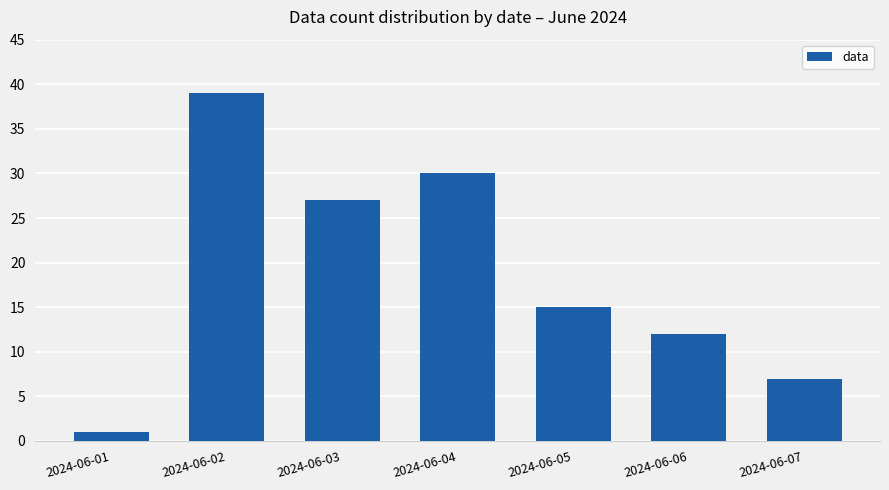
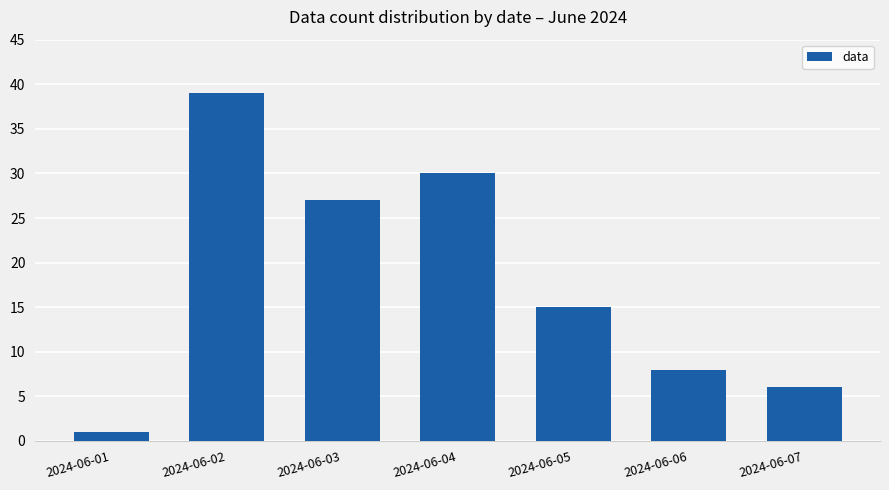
2024-06-06: 12 -> 8
2024-06-07: 7 -> 6
